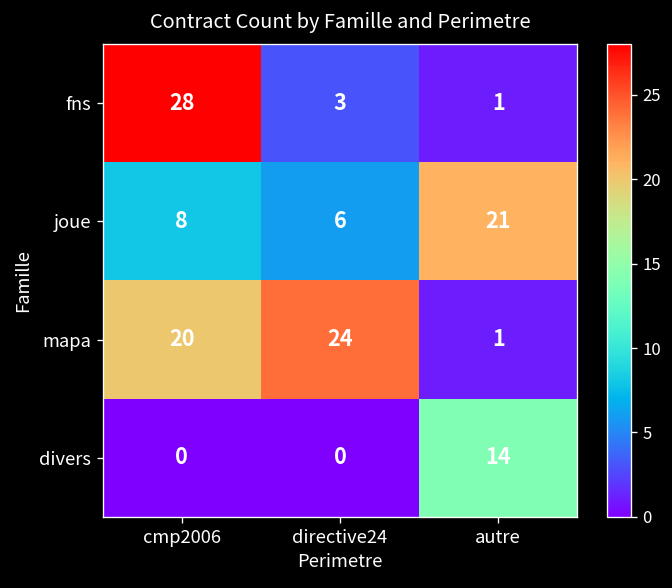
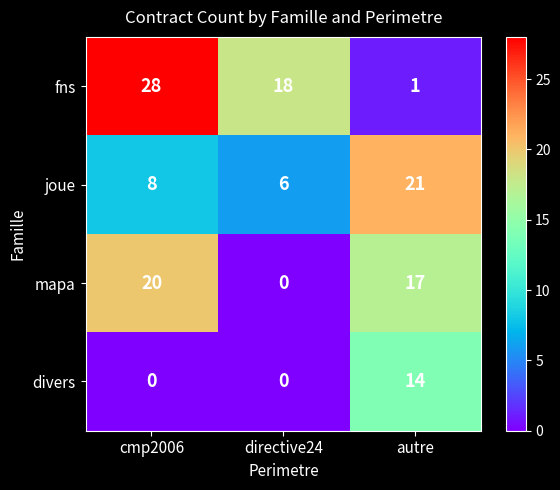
fns, directive24: 3 -> 18
mapa, directive24: 24 -> 0
mapa, autre: 1 -> 17
